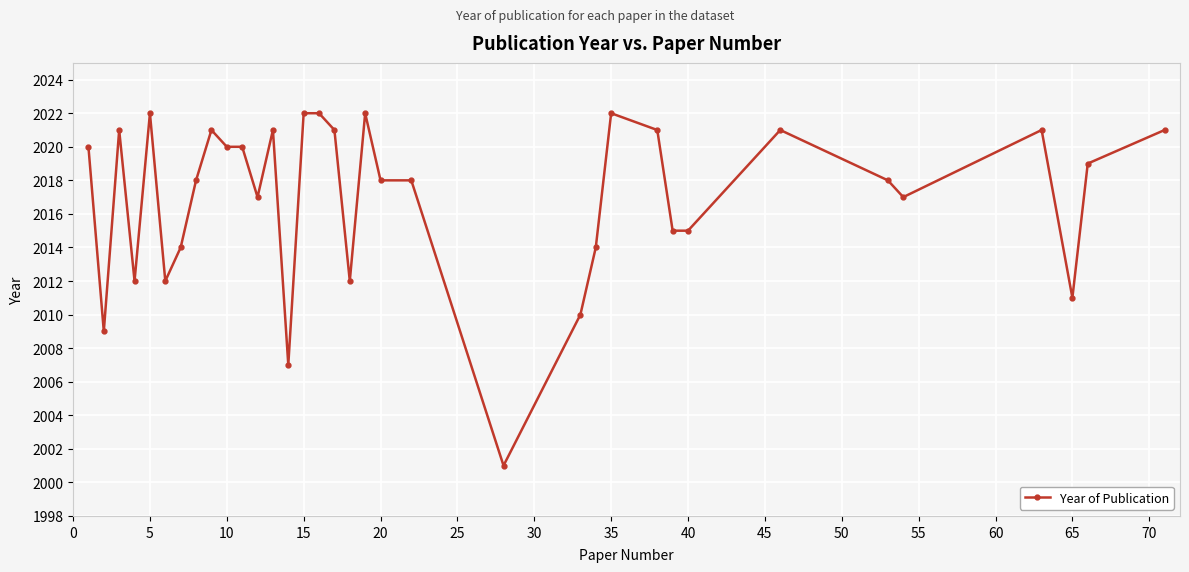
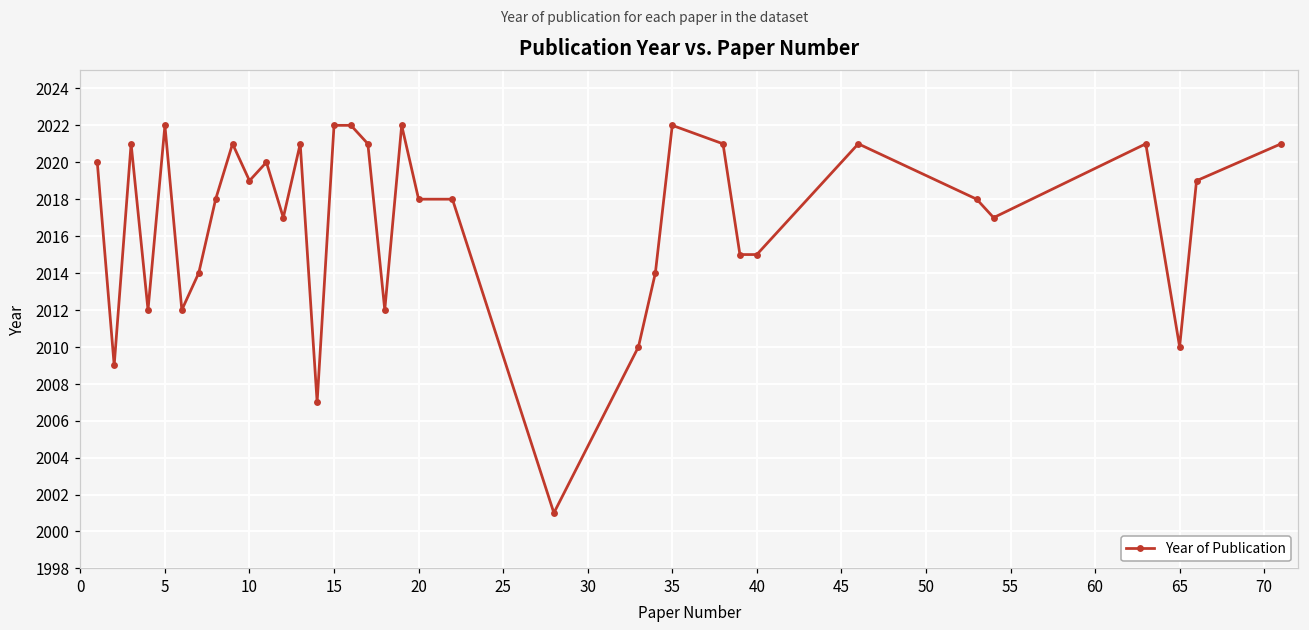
10: 2020 -> 2019
65: 2011 -> 2010
